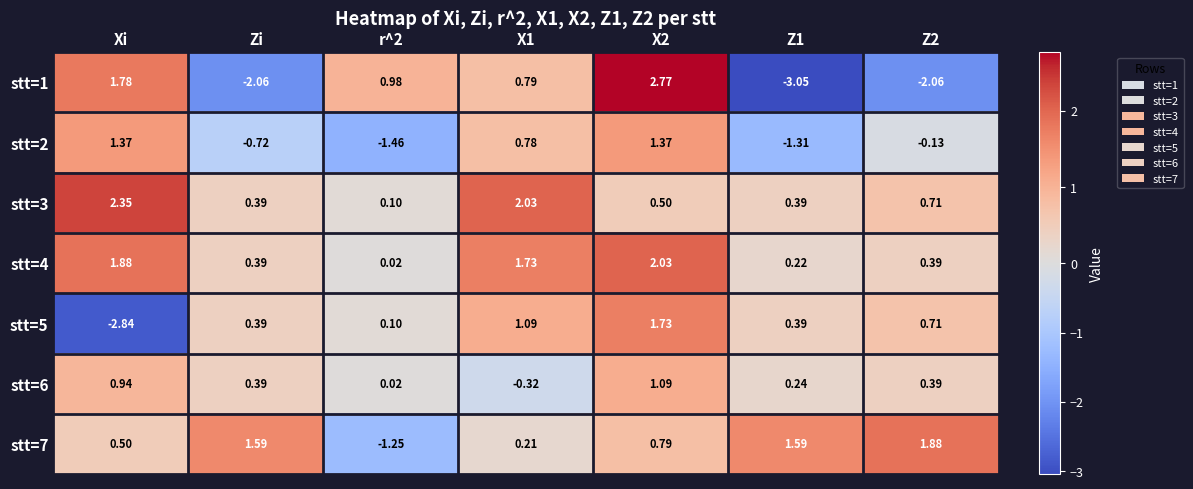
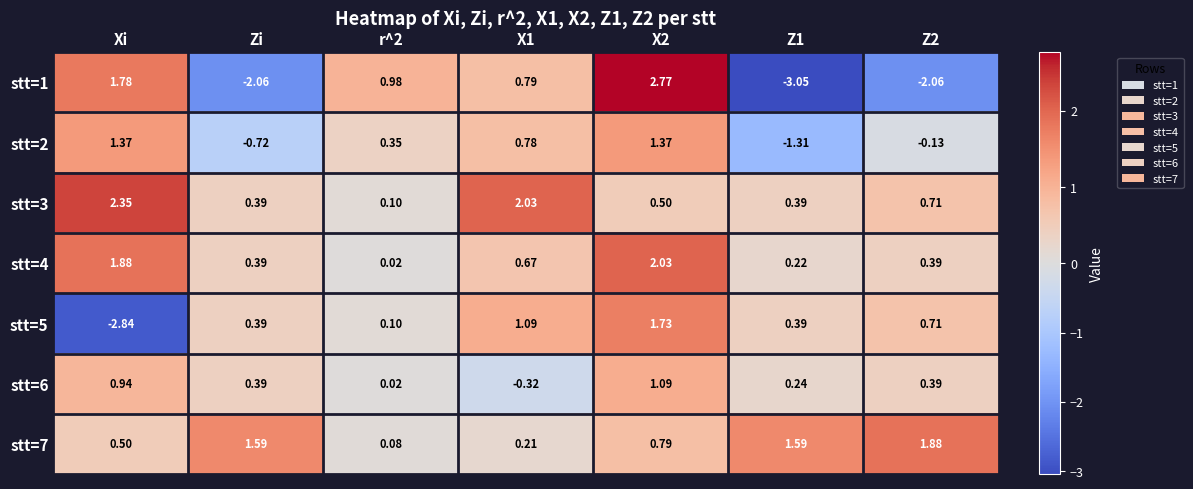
stt=2, r^2: -1.46 -> 0.35
stt=4, X1: 1.73 -> 0.67
stt=7, r^2: -1.25 -> 0.08
